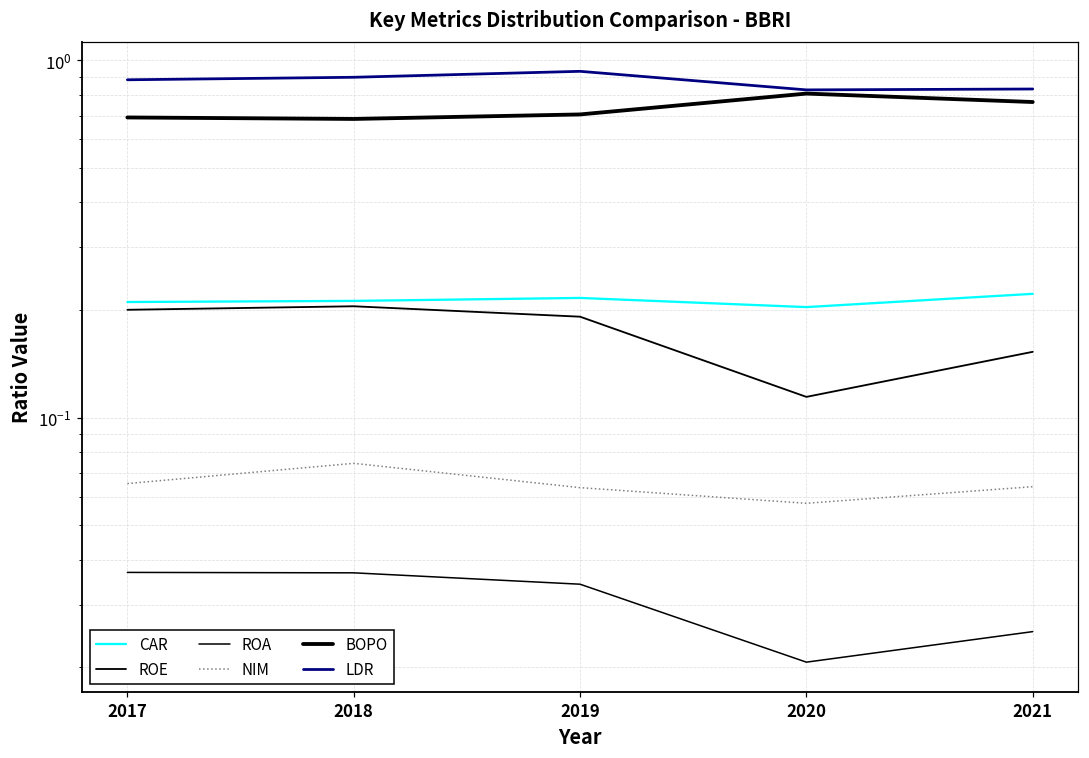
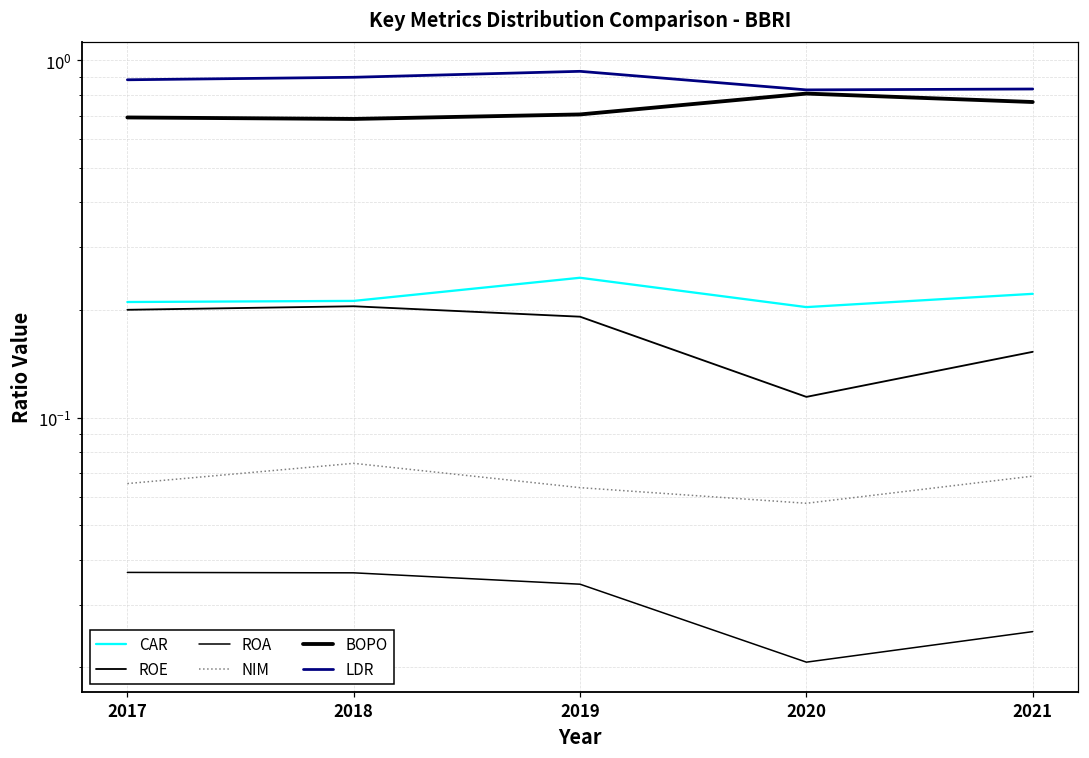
CAR, 2019: 0.22 -> 0.25
NIM, 2021: 0.064 -> 0.069
